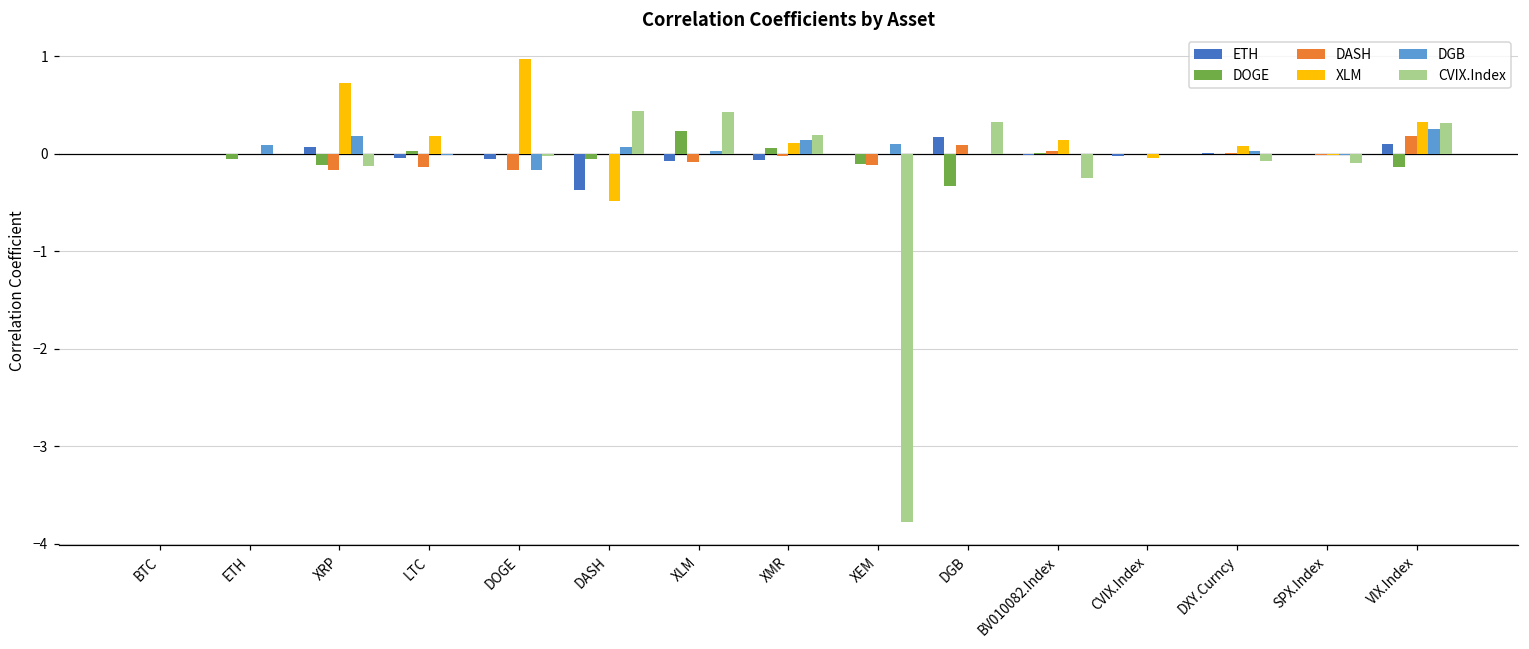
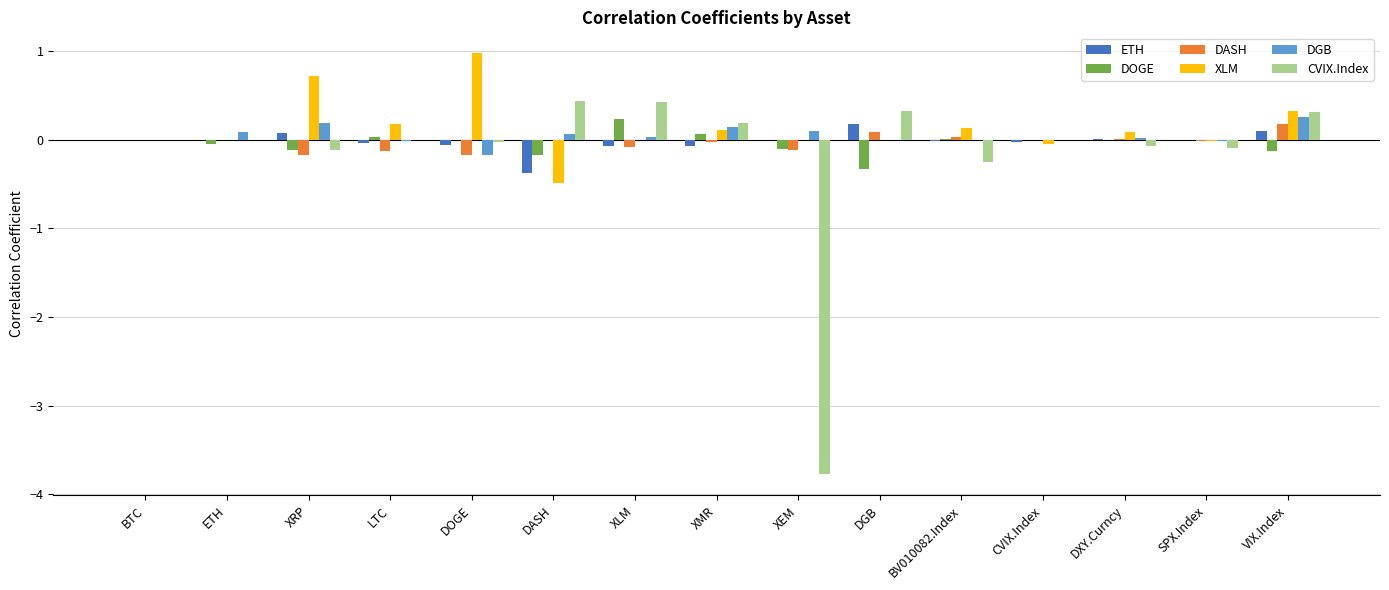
DOGE, DASH: -0.1 -> -0.2
